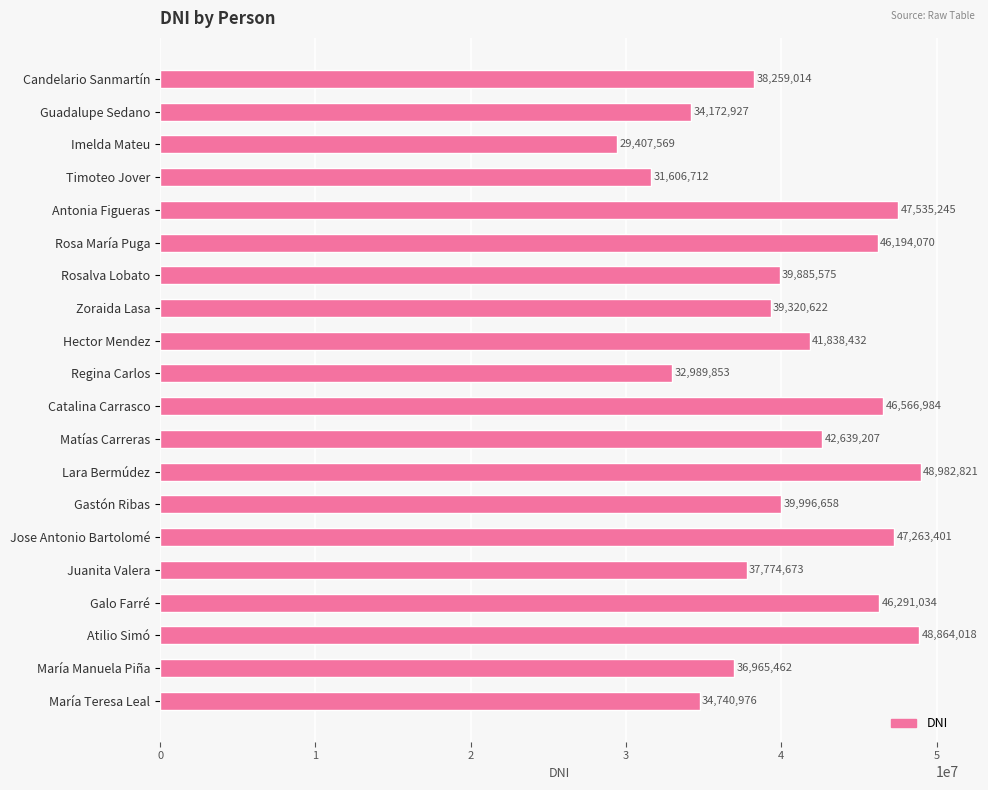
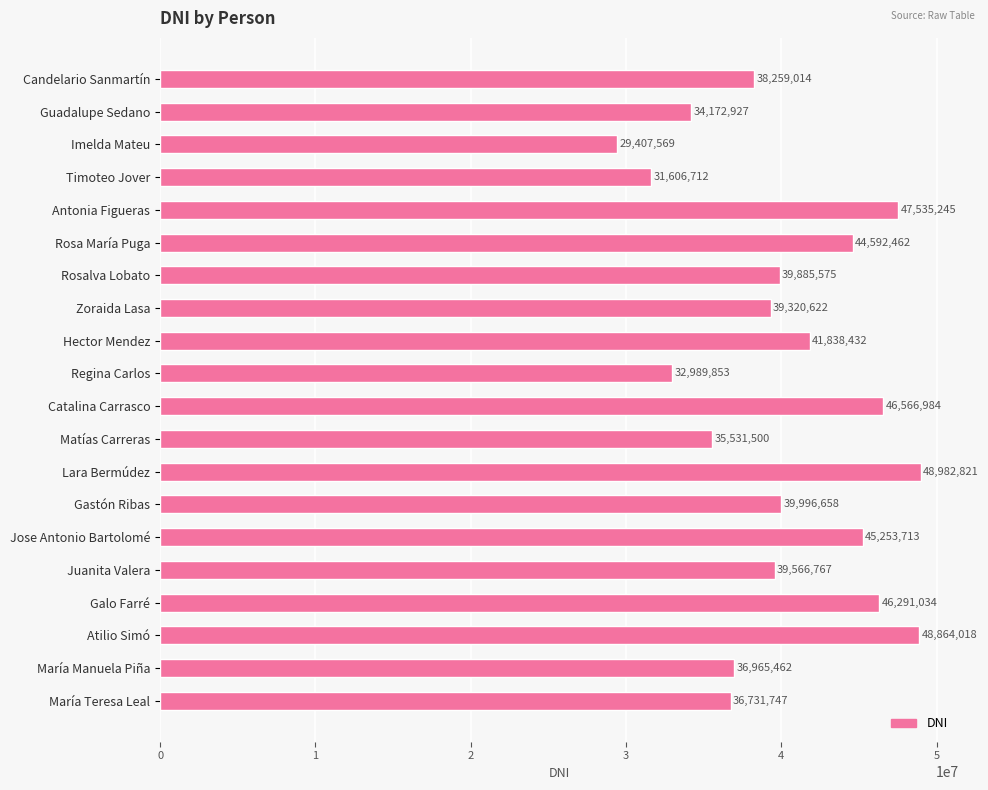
Rosa María Puga: 46,194,070 -> 44,592,462
Matías Carreras: 42,639,207 -> 35,531,500
Jose Antonio Bartolomé: 47,263,401 -> 45,253,713
Juanita Valera: 37,774,673 -> 39,566,767
María Teresa Leal: 34,740,976 -> 36,731,747
